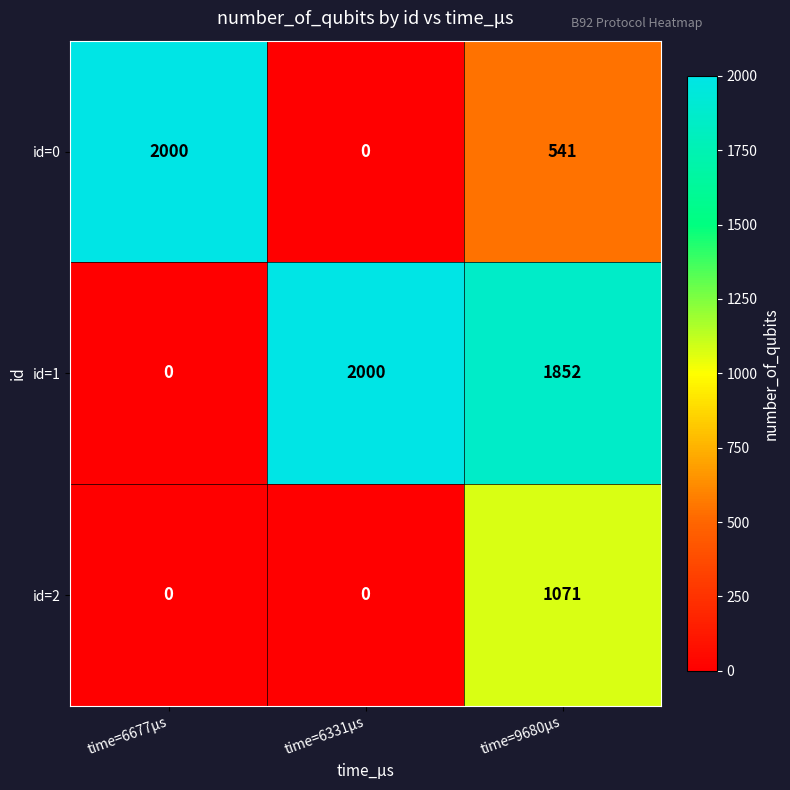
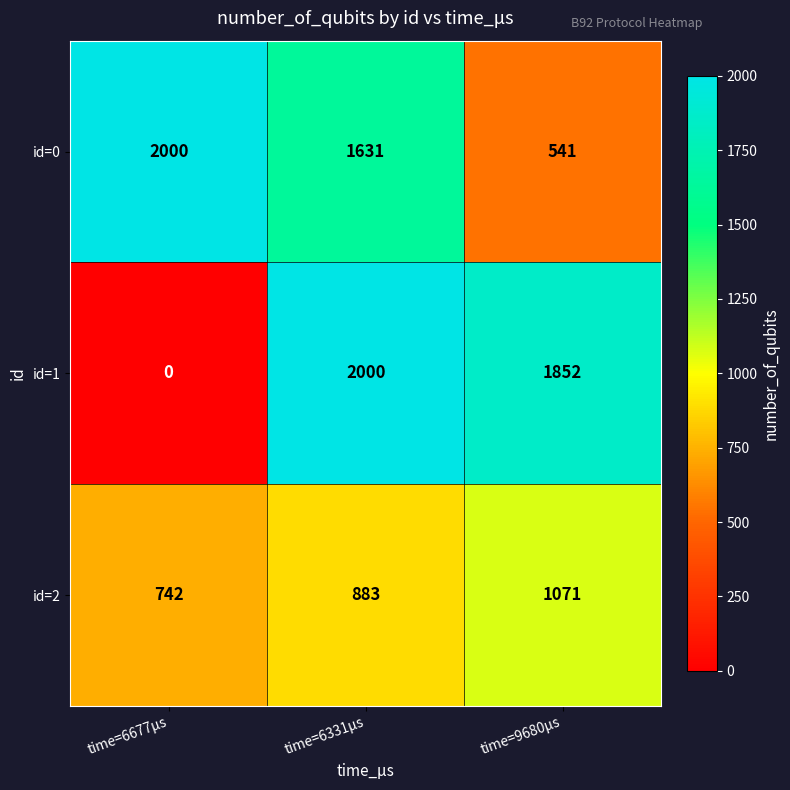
id=0, time=6331μs: 0 -> 1631
id=2, time=6677μs: 0 -> 742
id=2, time=6331μs: 0 -> 883
